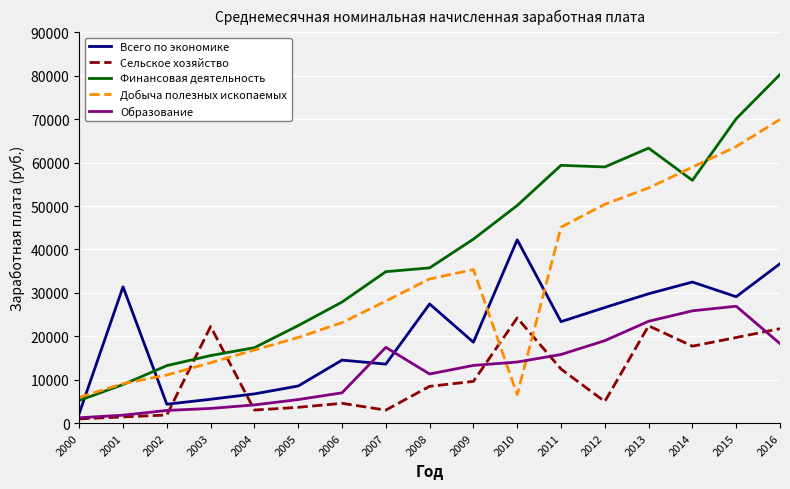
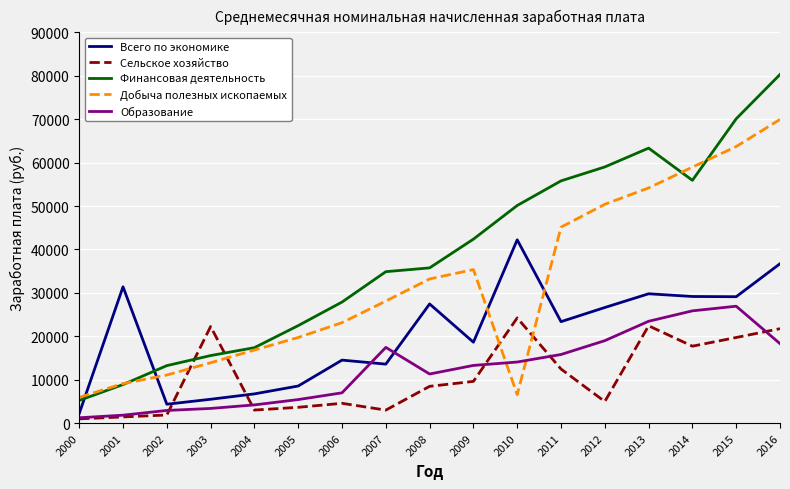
Финансовая деятельность, 2011: 59000 -> 56000
Всего по экономике, 2014: 32000 -> 29000
